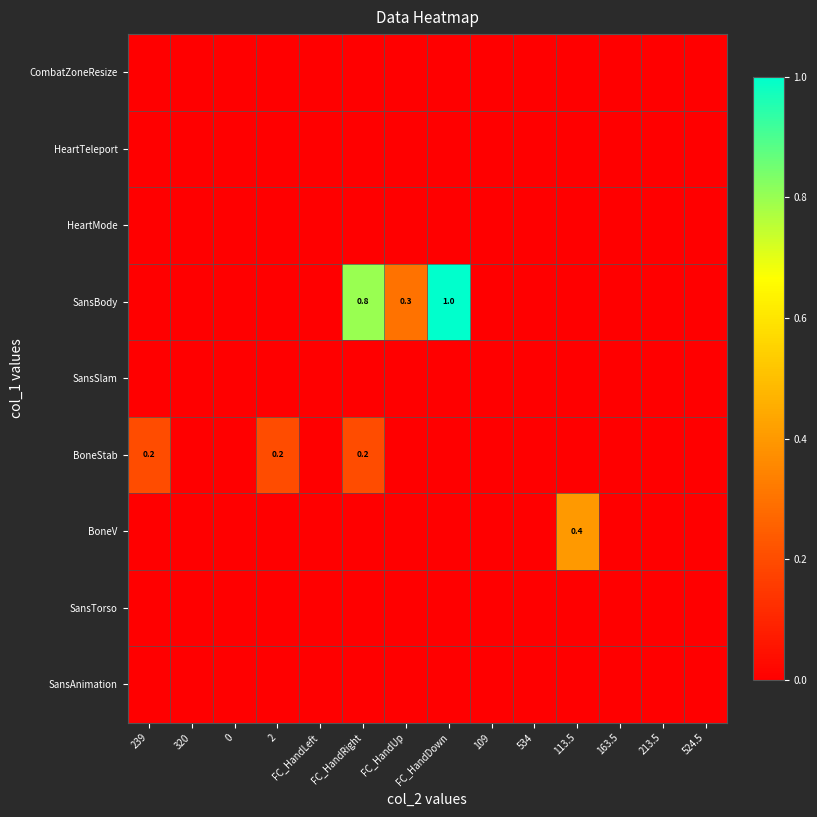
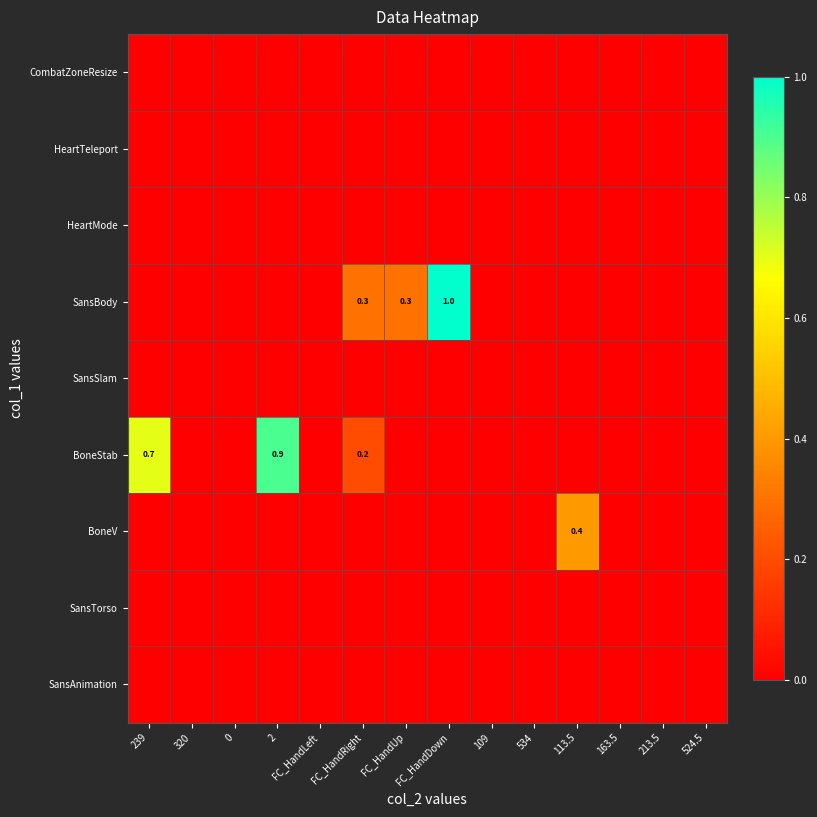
SansBody, FC_HandRight: 0.8 -> 0.3
BoneStab, 239: 0.2 -> 0.7
BoneStab, 2: 0.2 -> 0.9
